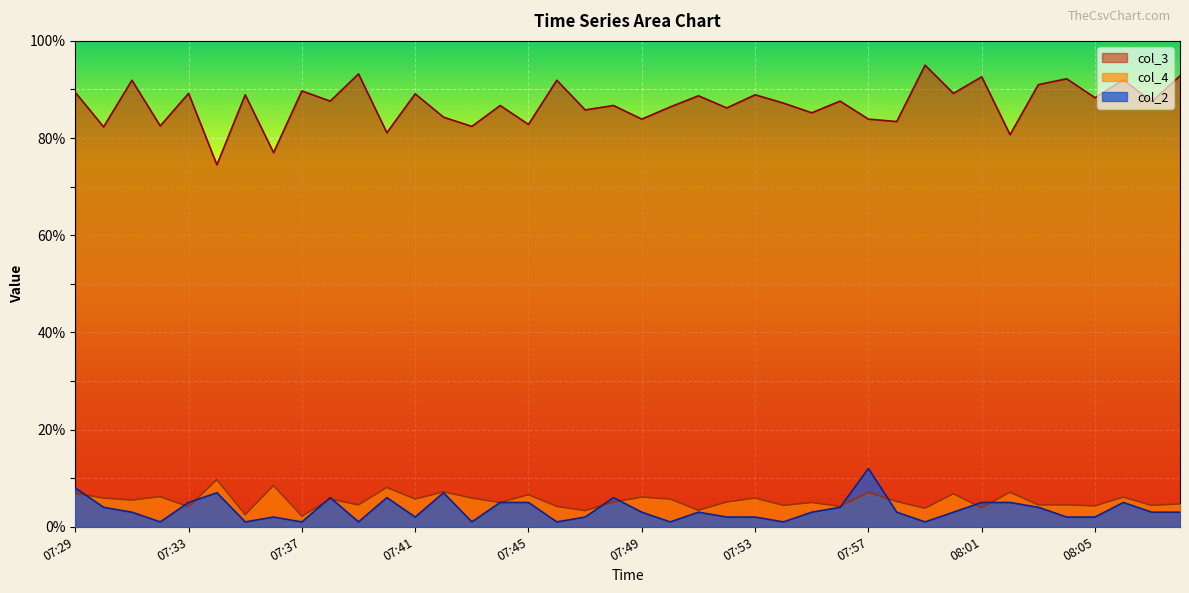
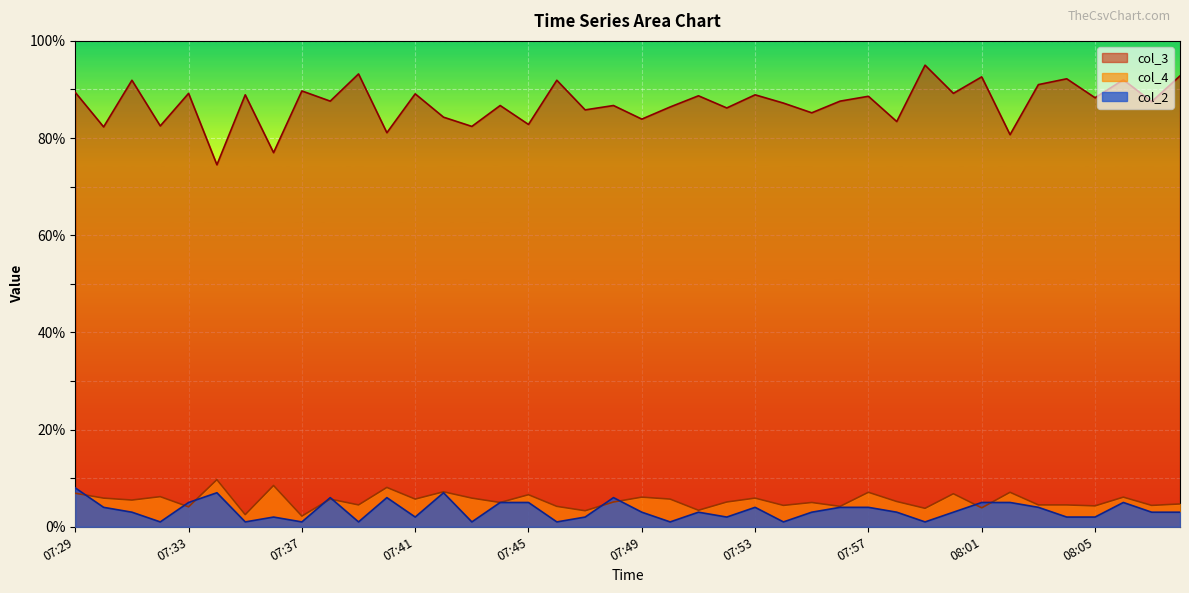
col_2, 07:53: 2% -> 4%
col_3, 07:57: 84% -> 89%
col_2, 07:57: 12% -> 4%
